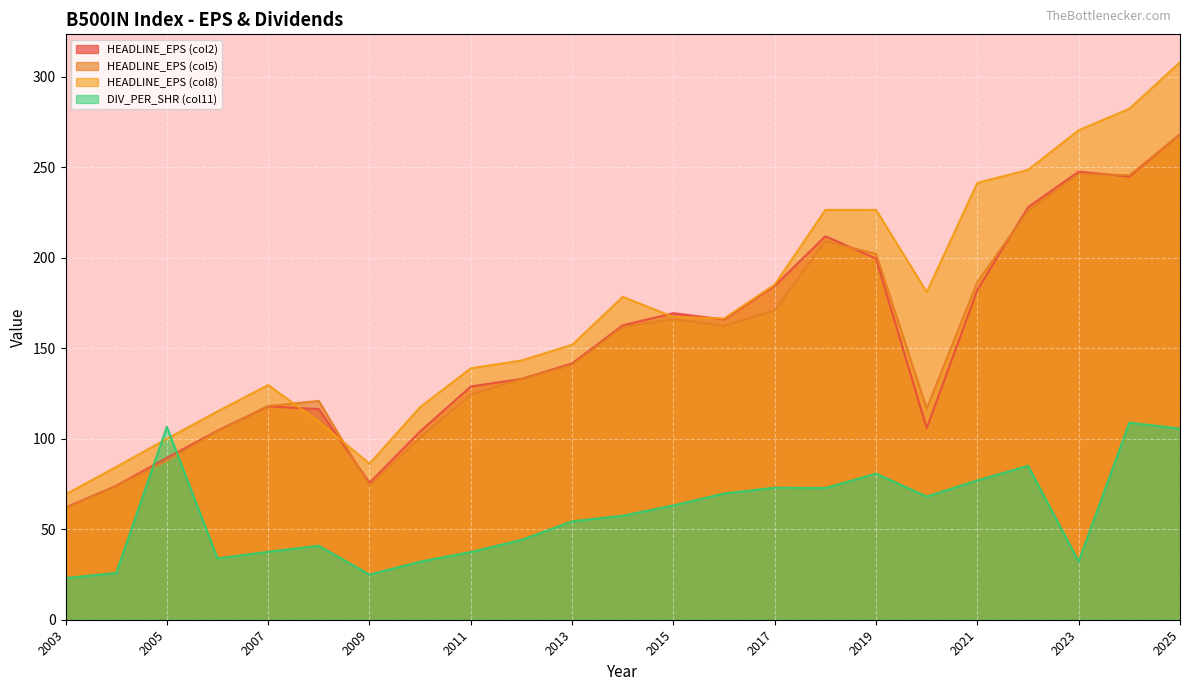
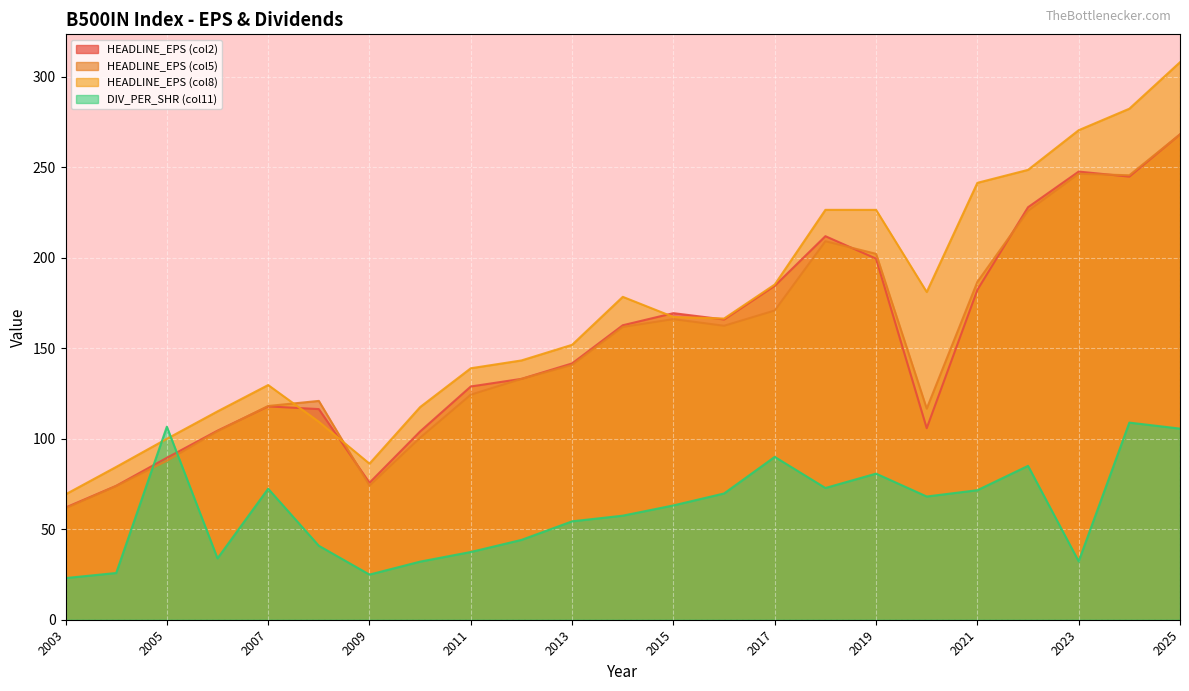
DIV_PER_SHR (col11), 2007: 38 -> 72
DIV_PER_SHR (col11), 2017: 73 -> 90
DIV_PER_SHR (col11), 2021: 77 -> 72
